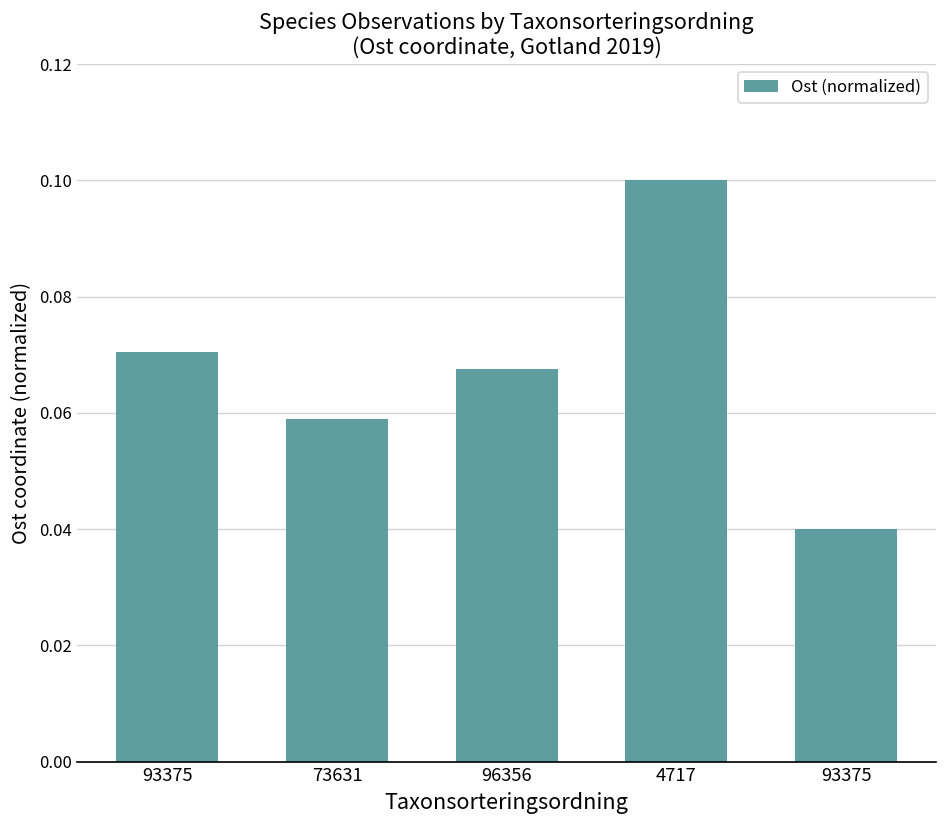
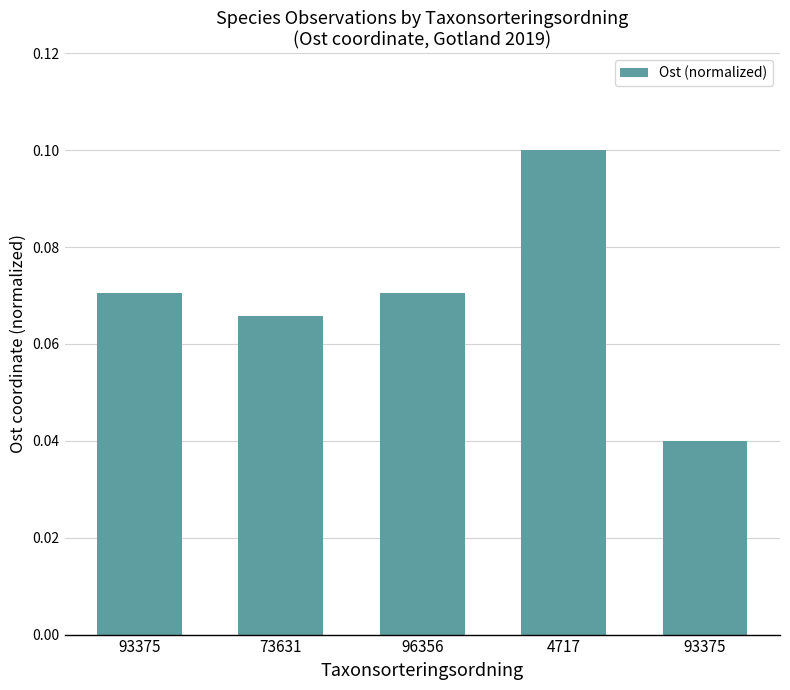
73631: 0.059 -> 0.066
96356: 0.068 -> 0.071
